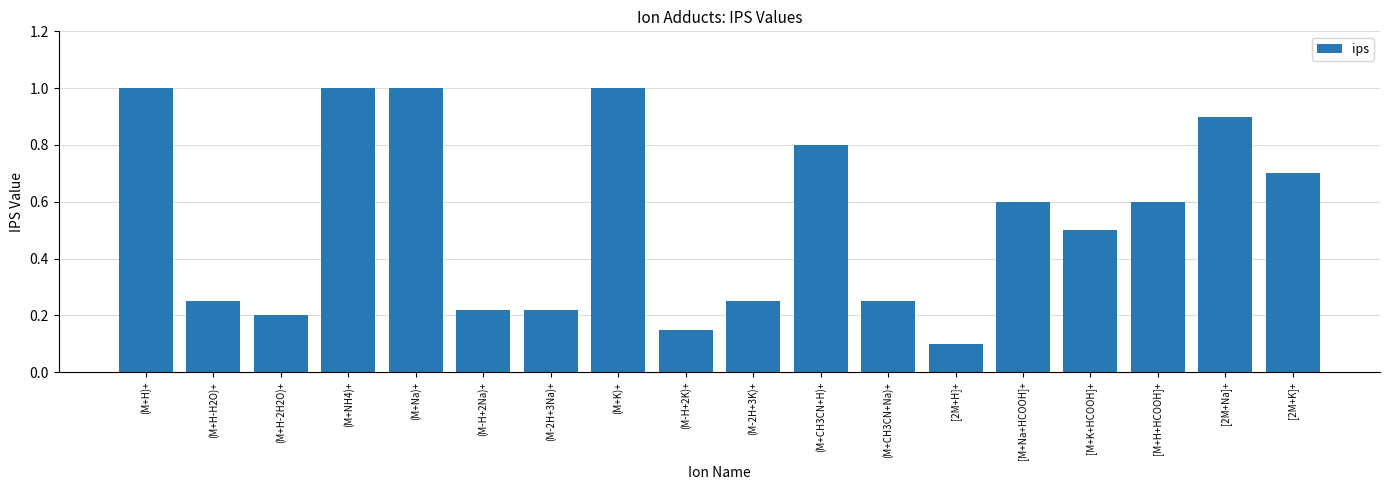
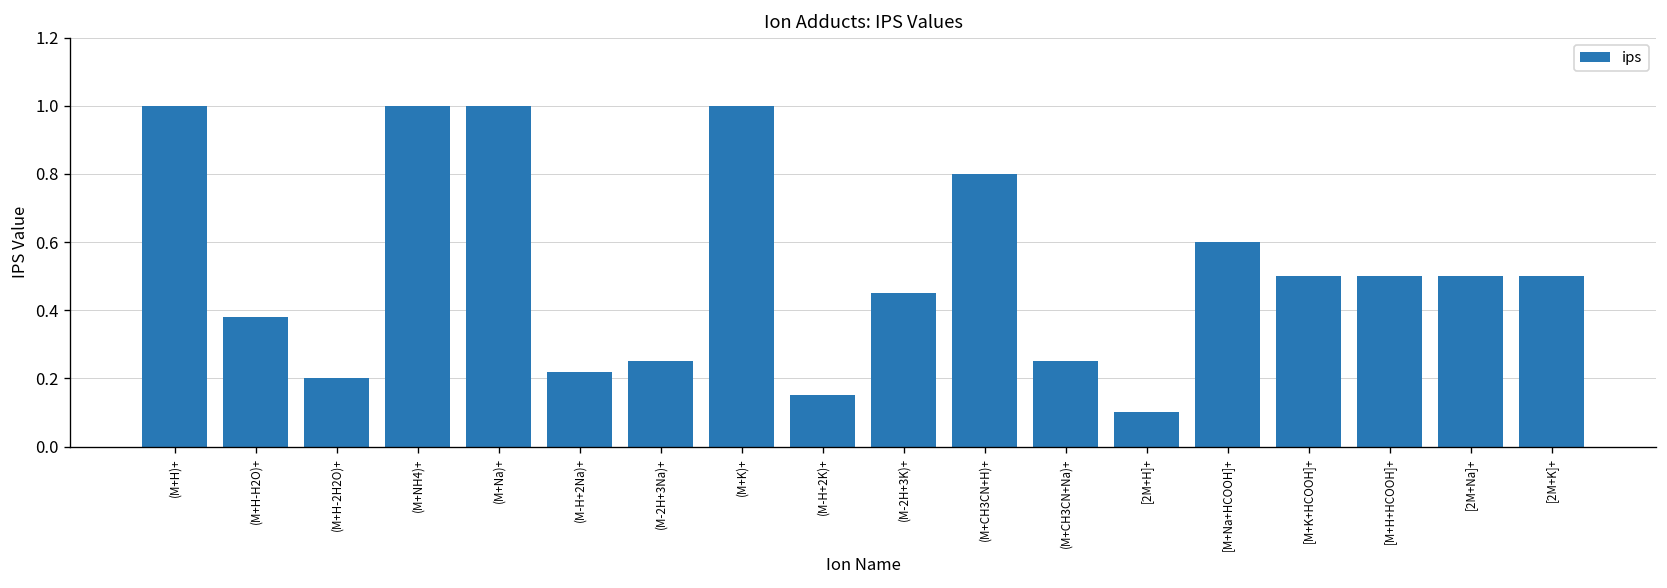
(M+H-H2O)+: 0.25 -> 0.38
(M-2H+3Na)+: 0.22 -> 0.25
(M-2H+3K)+: 0.25 -> 0.45
[M+H+HCOOH]+: 0.6 -> 0.5
[2M+Na]+: 0.9 -> 0.5
[2M+K]+: 0.7 -> 0.5
